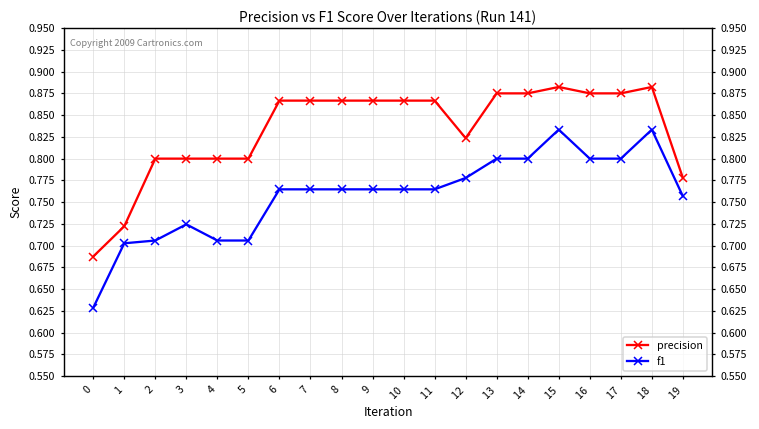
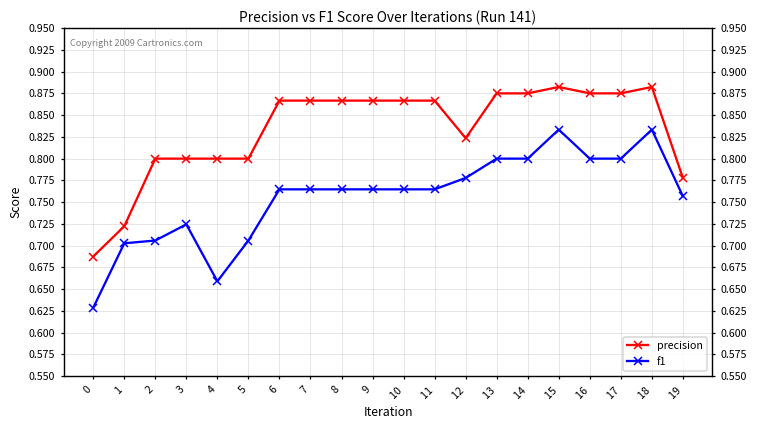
f1, 4: 0.71 -> 0.66
